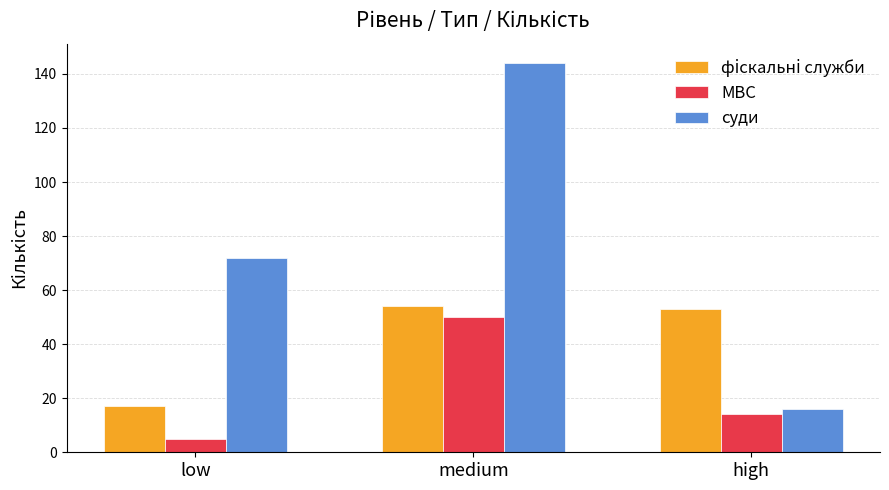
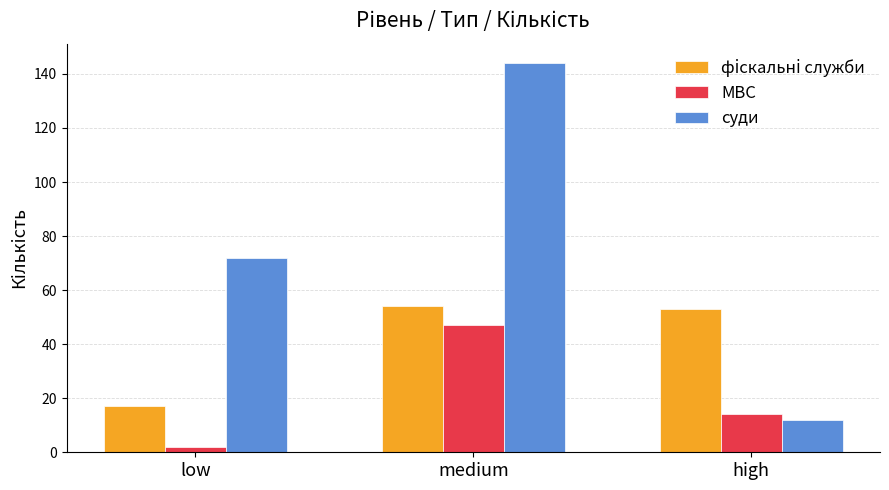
МВС, low: 5 -> 2
МВС, medium: 50 -> 47
суди, high: 16 -> 12
